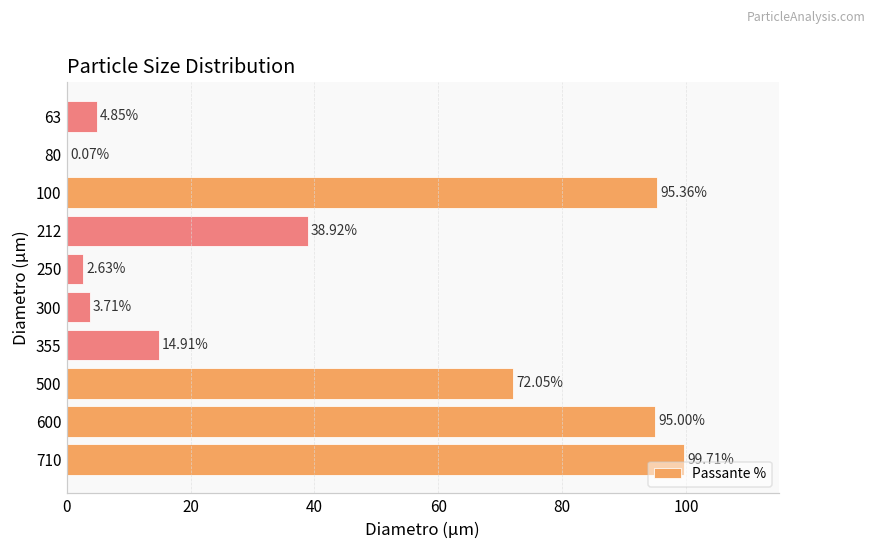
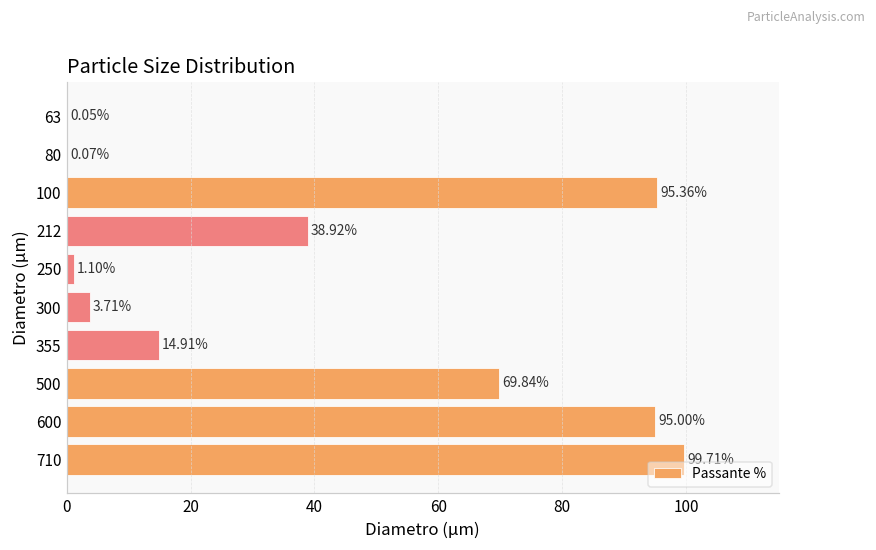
63: 4.85% -> 0.05%
250: 2.63% -> 1.10%
500: 72.05% -> 69.84%
